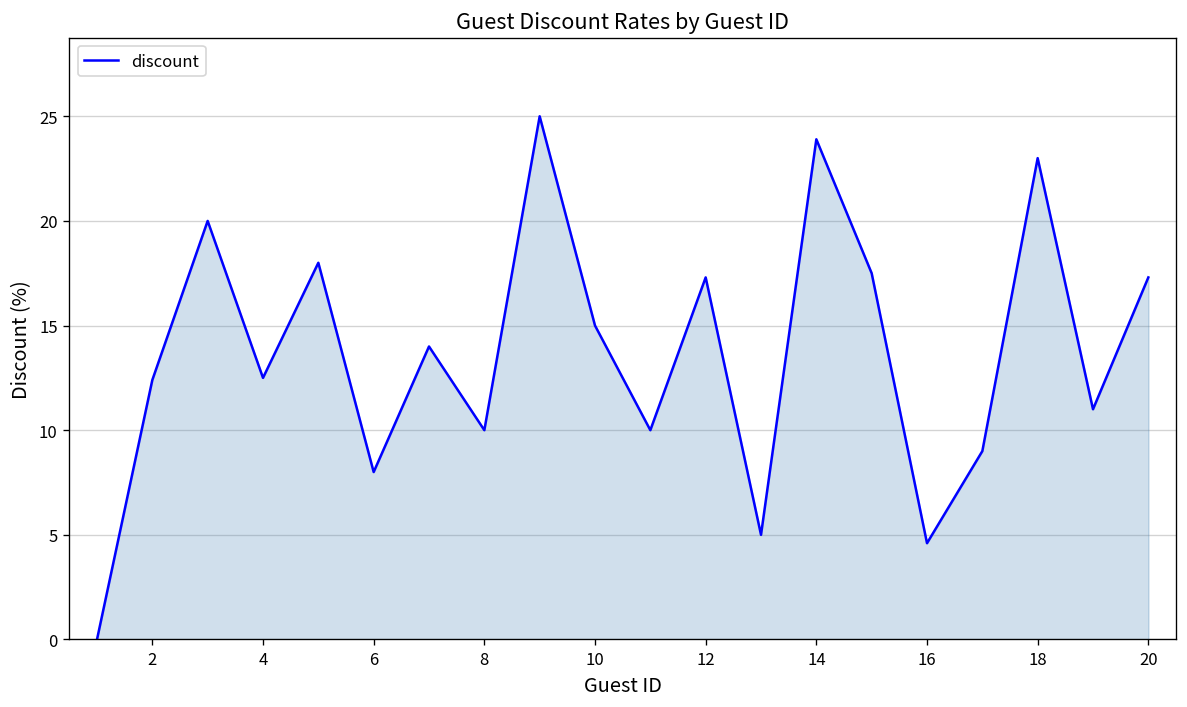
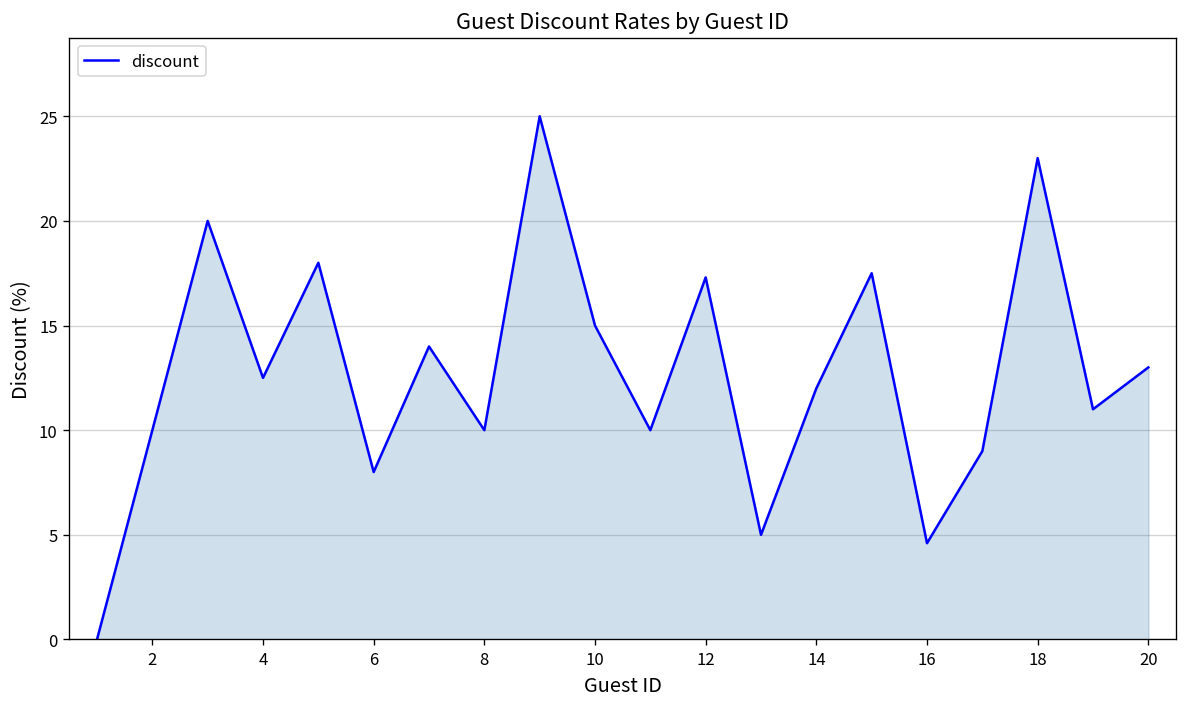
2: 12.4 -> 10.0
14: 23.9 -> 12.0
20: 17.3 -> 13.0
